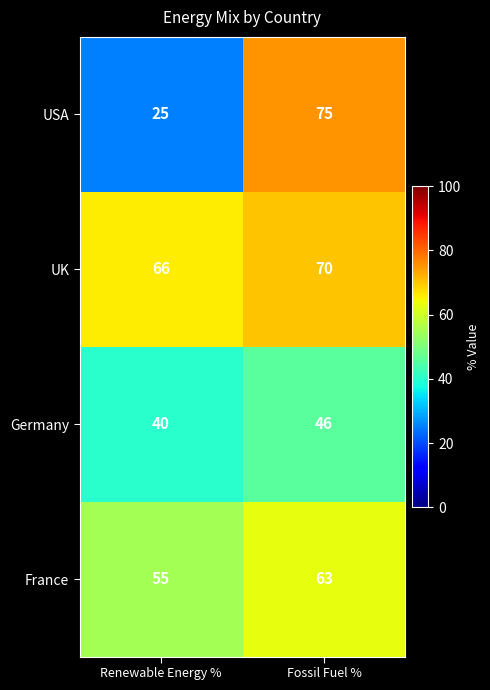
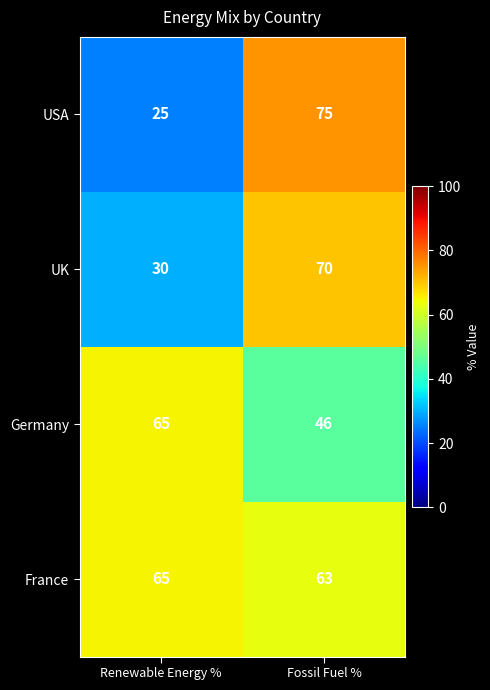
UK, Renewable Energy %: 66 -> 30
Germany, Renewable Energy %: 40 -> 65
France, Renewable Energy %: 55 -> 65
